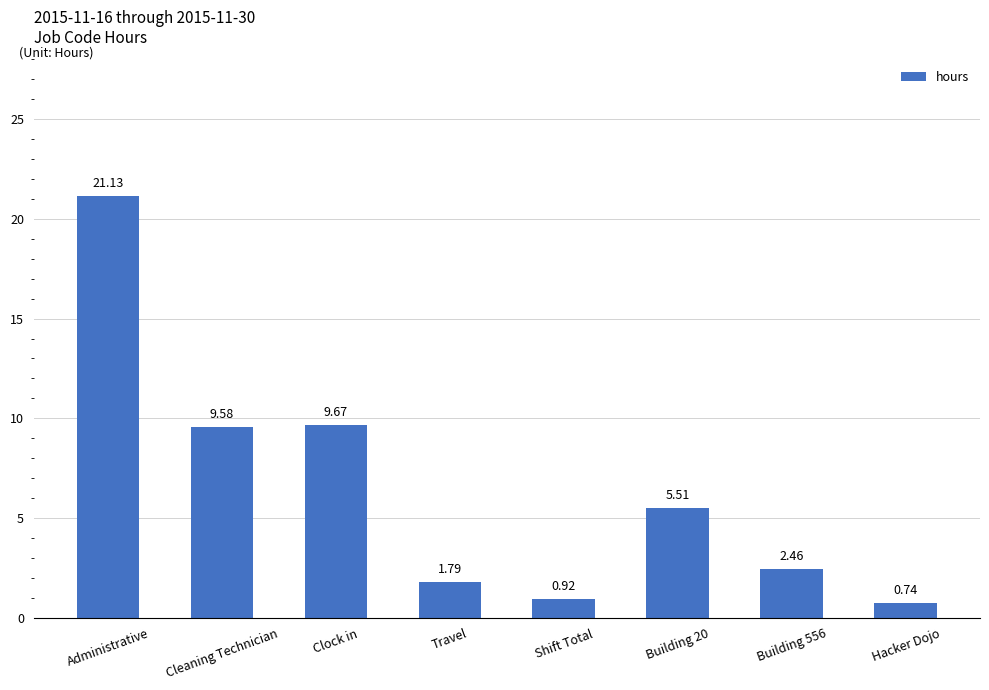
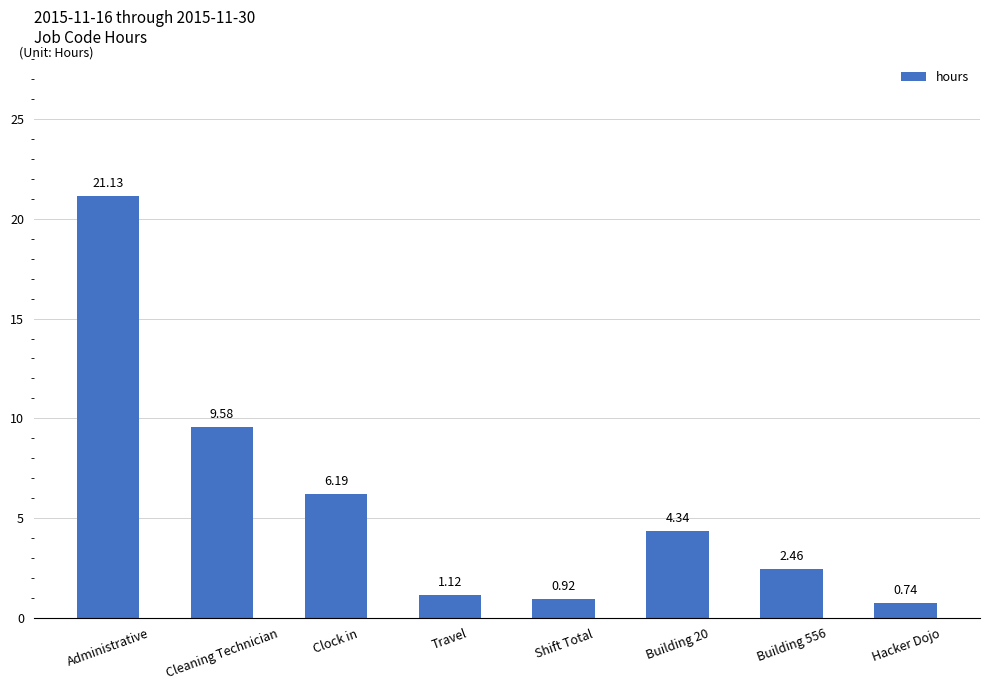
Clock in: 9.67 -> 6.19
Travel: 1.79 -> 1.12
Building 20: 5.51 -> 4.34
